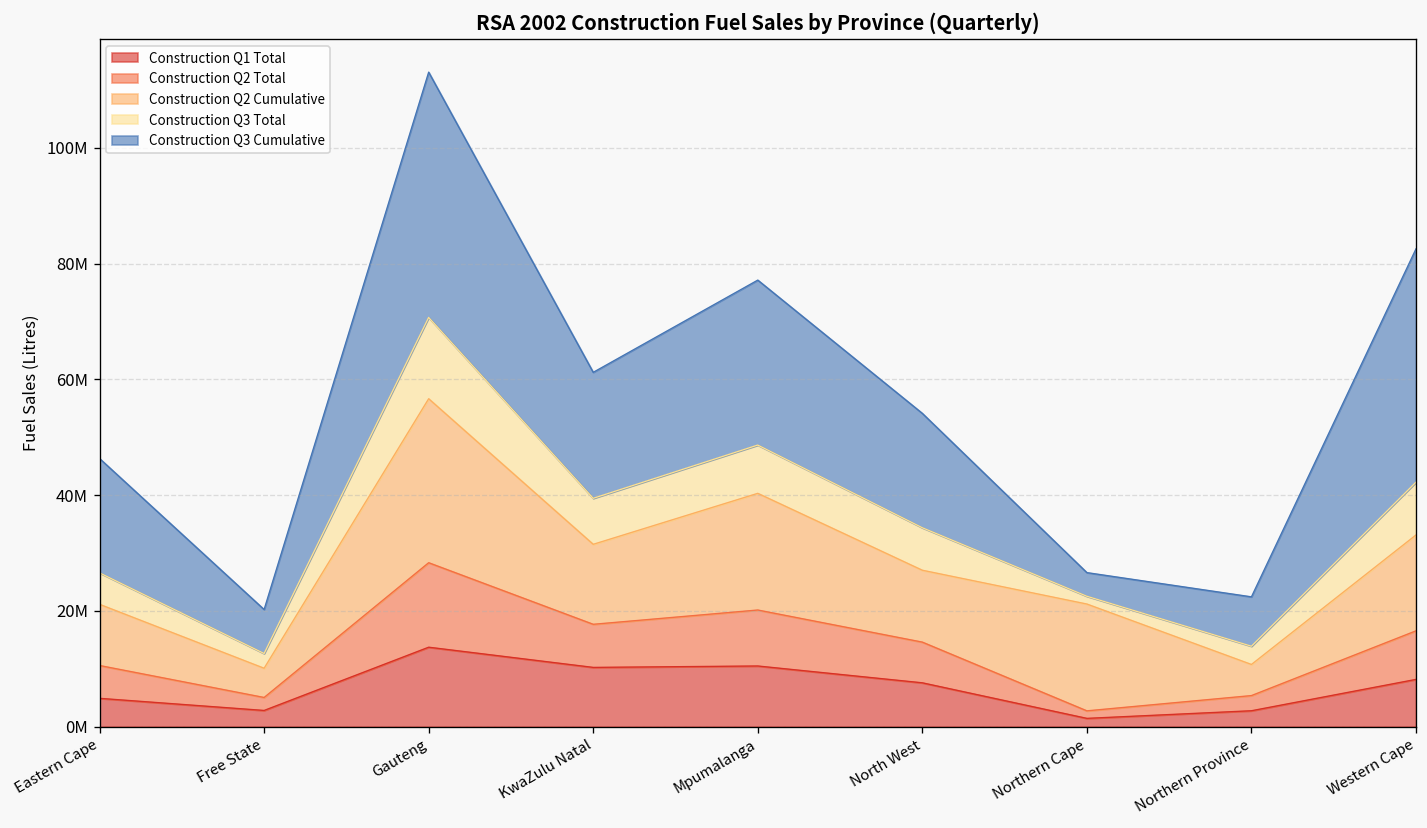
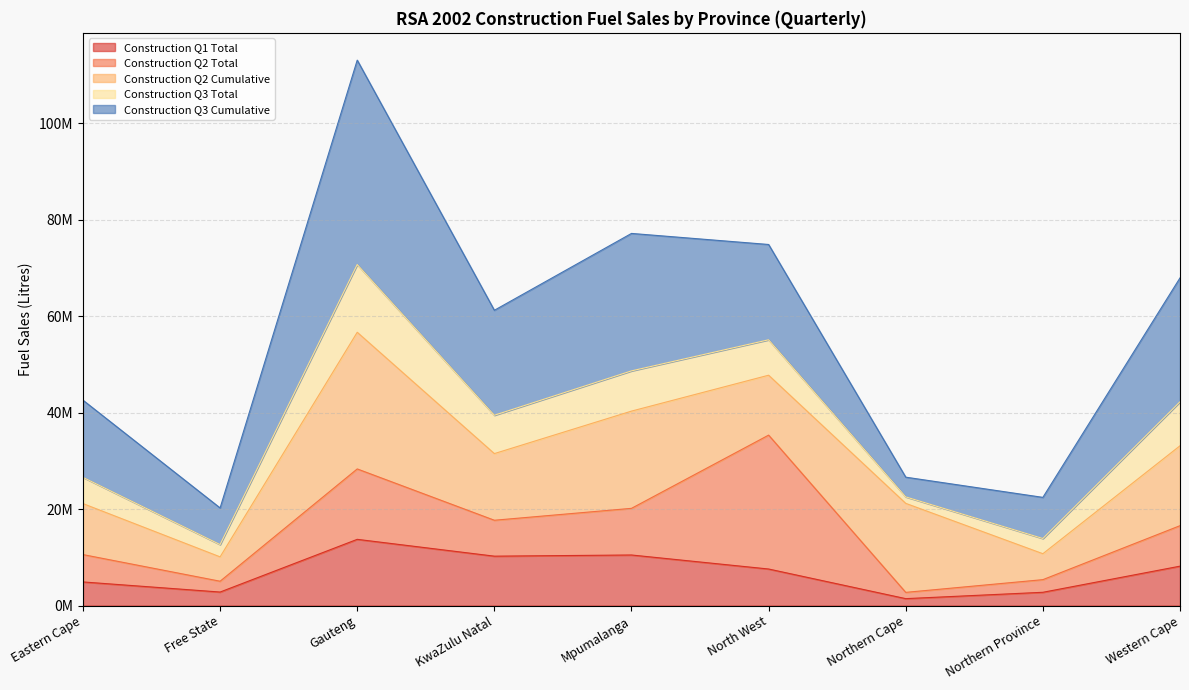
Construction Q3 Cumulative, Eastern Cape: 20000000 -> 16000000
Construction Q2 Total, North West: 7000000 -> 28000000
Construction Q3 Cumulative, Western Cape: 40000000 -> 26000000
